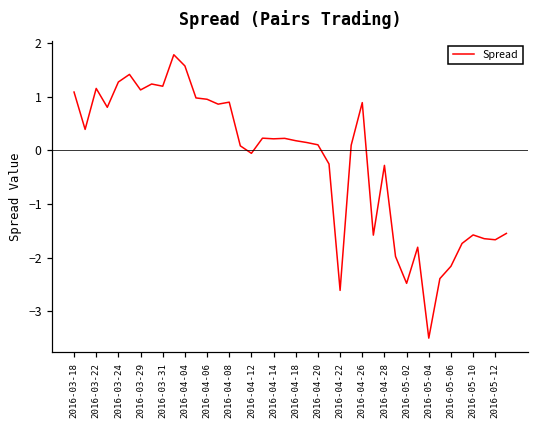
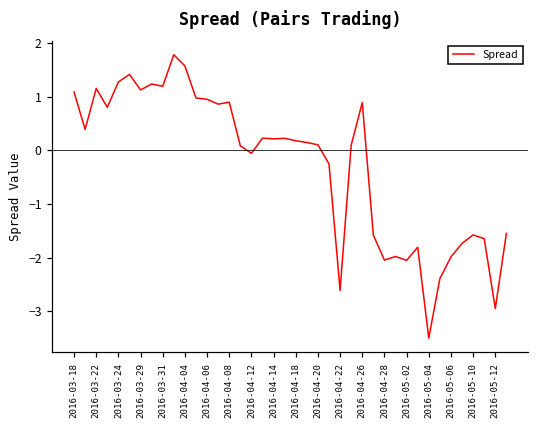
2016-04-28: -0.3 -> -2.0
2016-05-02: -2.5 -> -2.0
2016-05-06: -2.2 -> -2.0
2016-05-12: -1.7 -> -2.9
